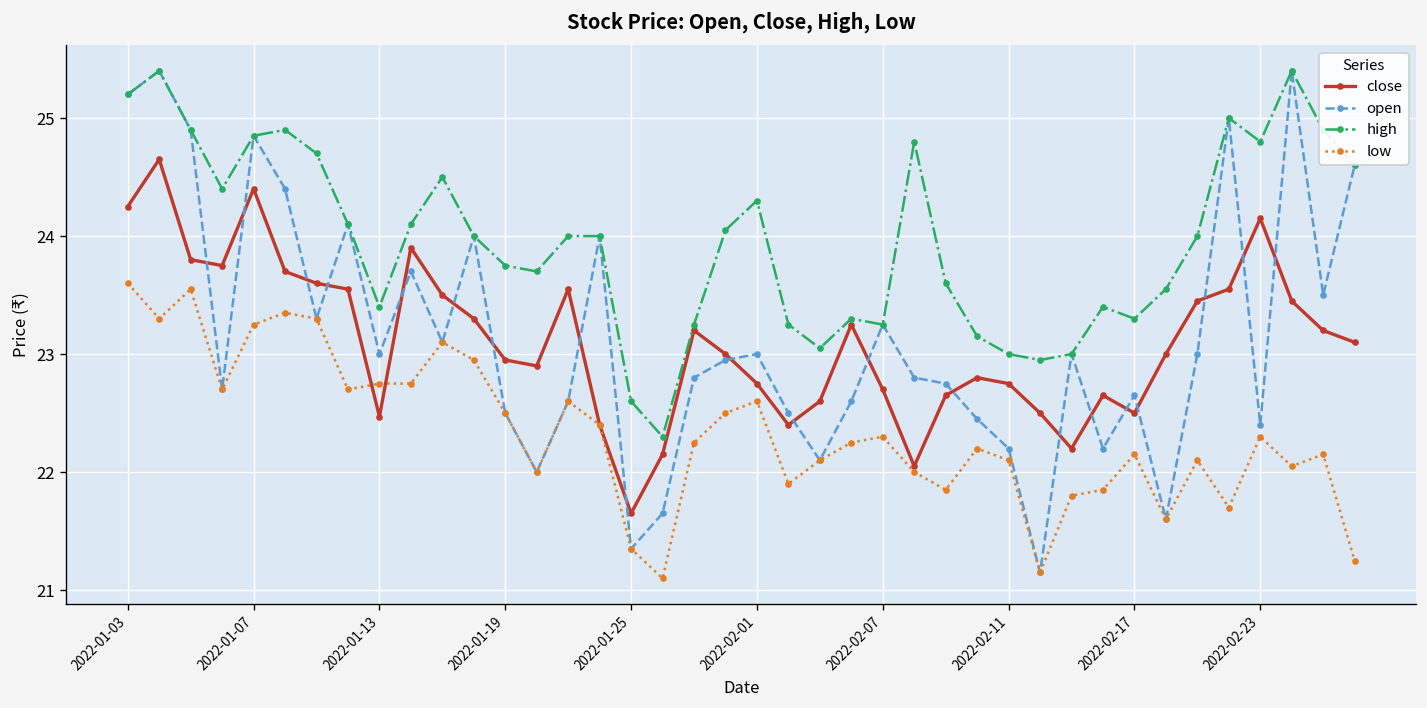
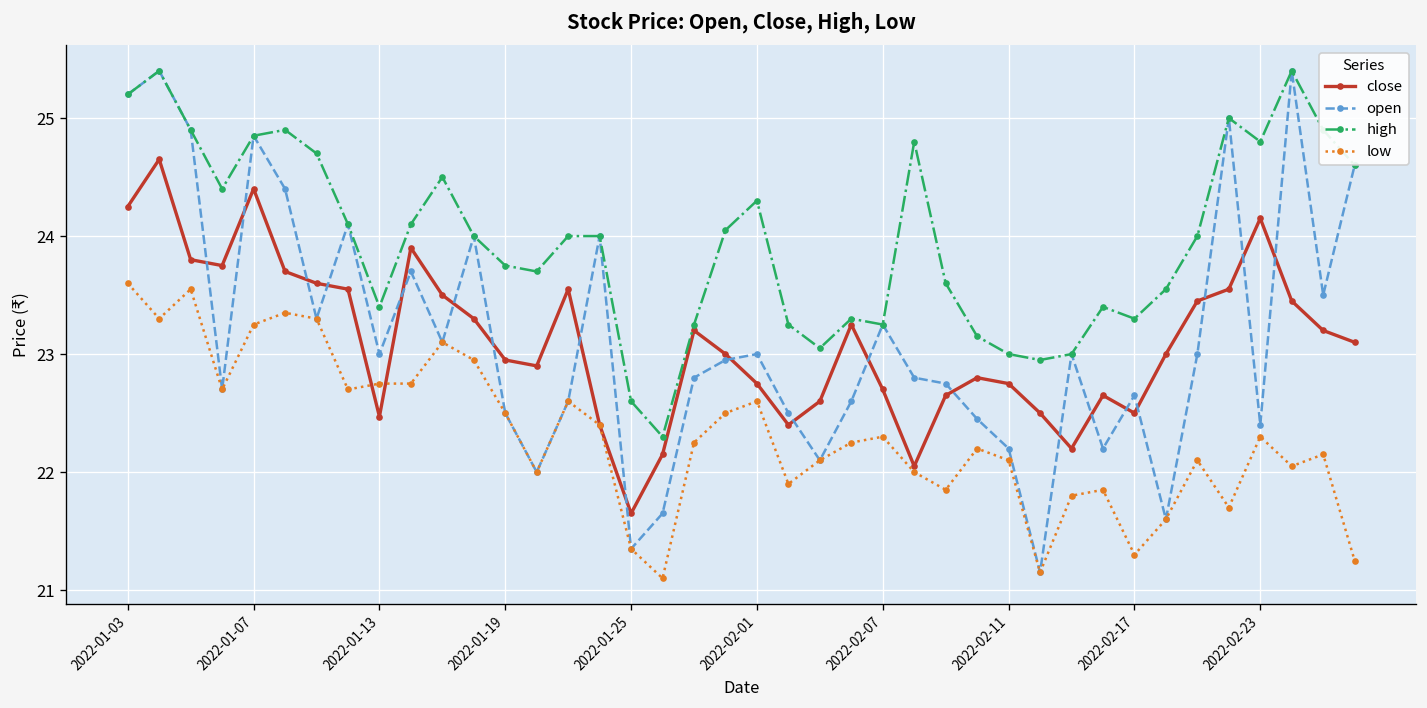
low, 2022-02-17: 22.2 -> 21.3
